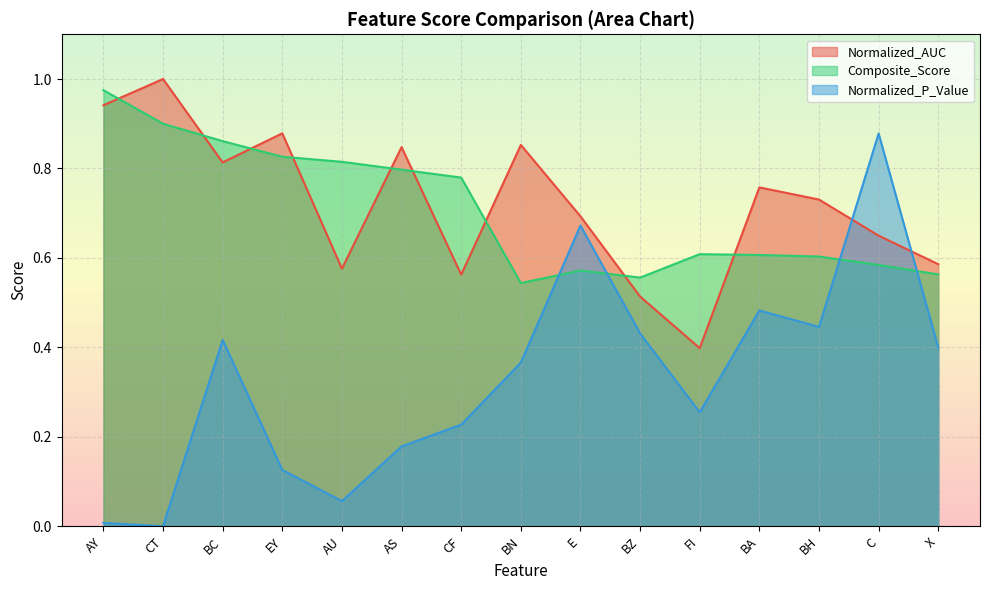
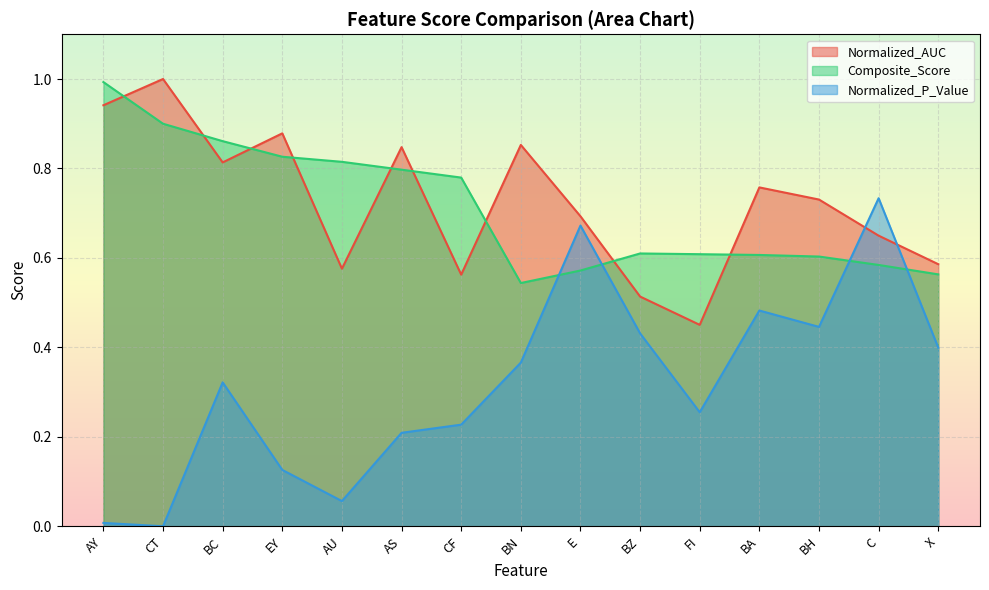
Composite_Score, AY: 0.98 -> 0.99
Normalized_P_Value, BC: 0.42 -> 0.32
Normalized_P_Value, AS: 0.18 -> 0.21
Composite_Score, BZ: 0.56 -> 0.61
Normalized_AUC, FI: 0.40 -> 0.45
Normalized_P_Value, C: 0.88 -> 0.73
